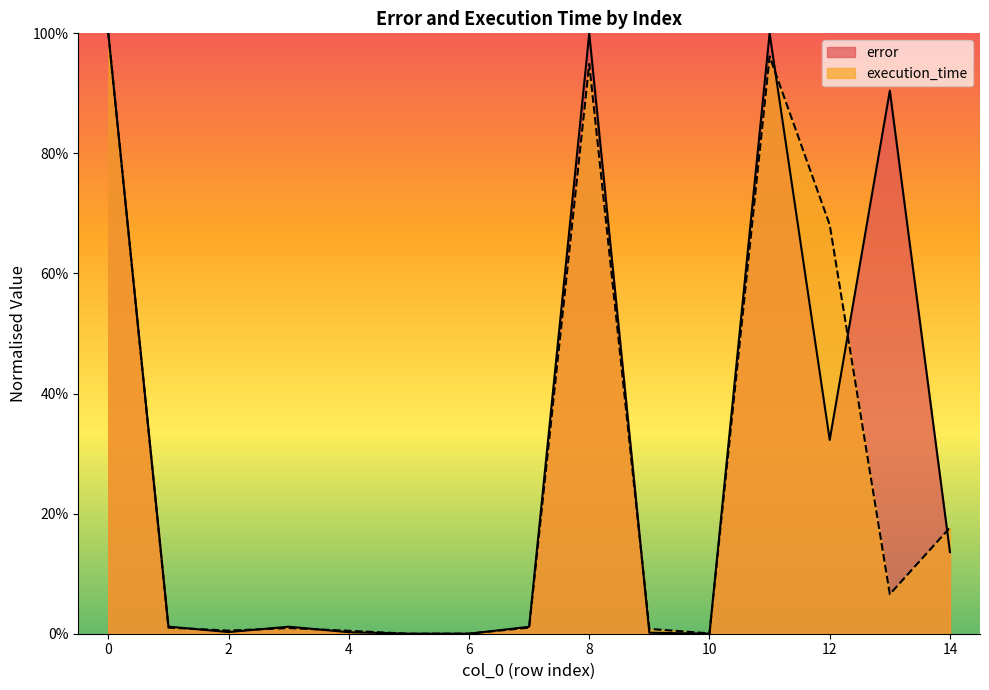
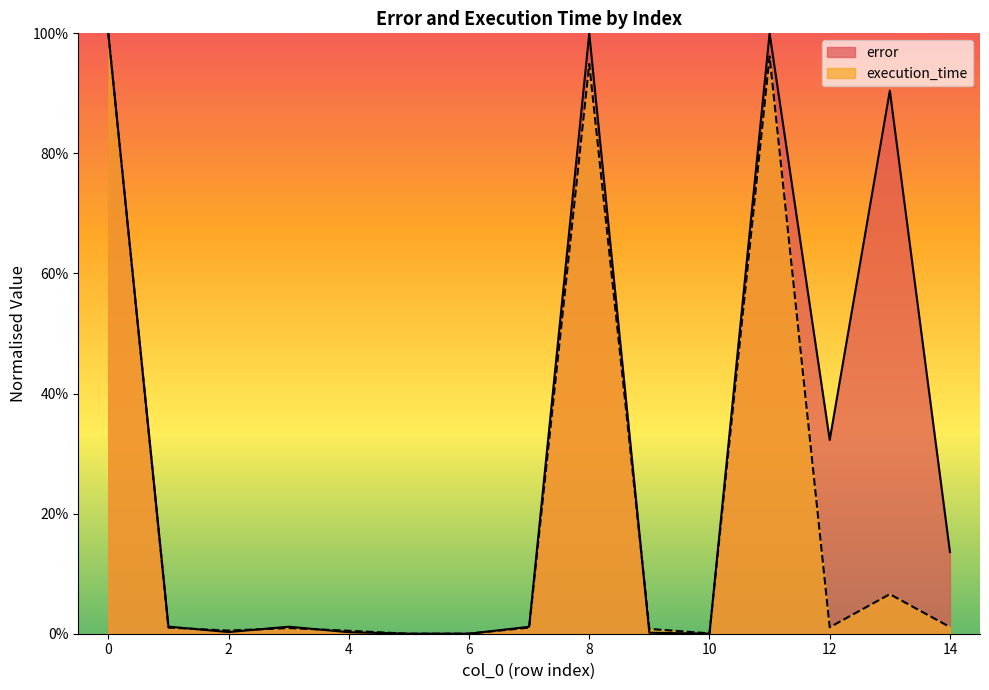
execution_time, 12: 68% -> 1%
execution_time, 14: 18% -> 1%
